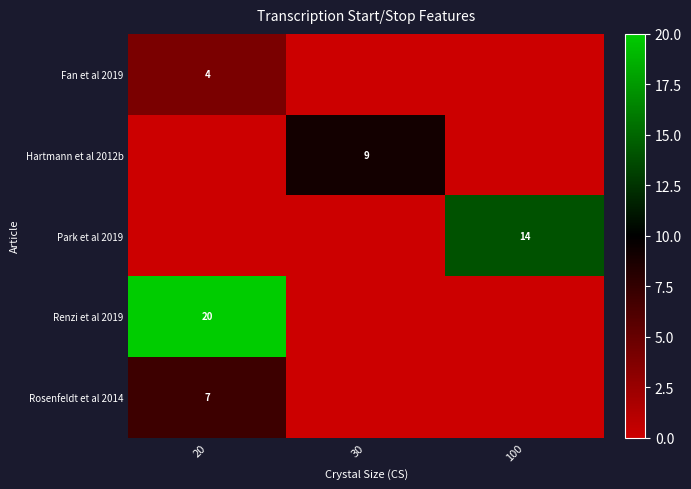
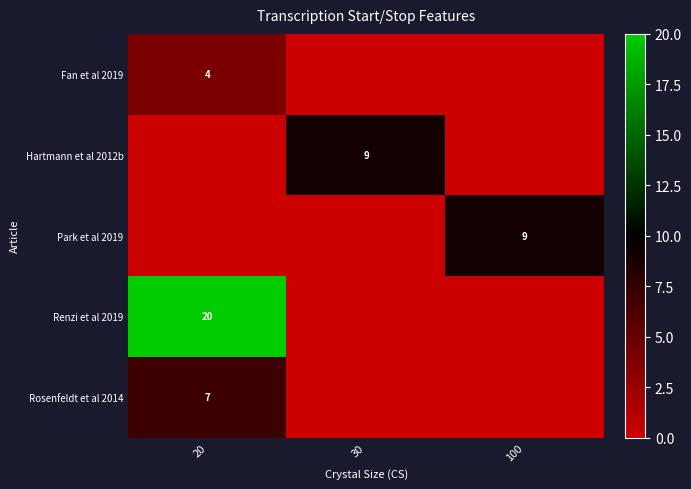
Park et al 2019, 100: 14 -> 9
